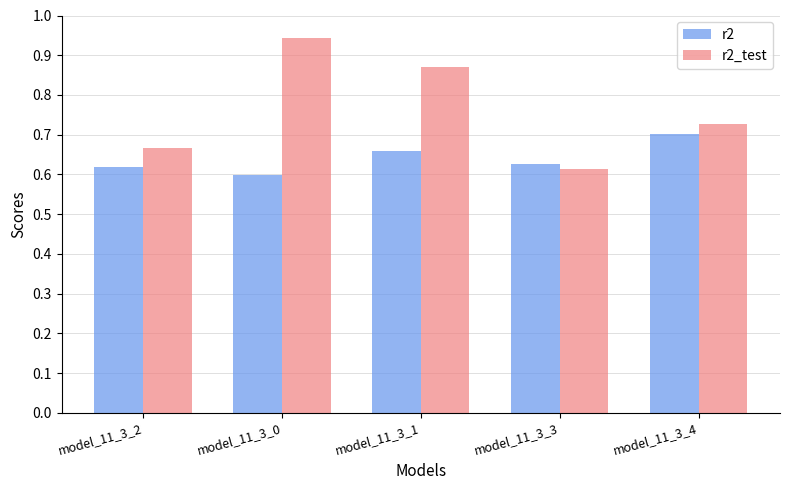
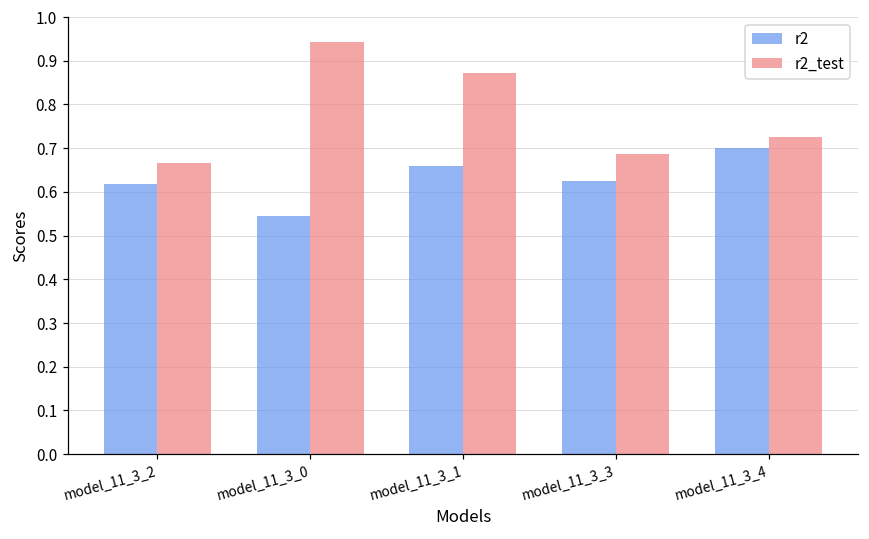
r2, model_11_3_0: 0.60 -> 0.54
r2_test, model_11_3_3: 0.61 -> 0.69
